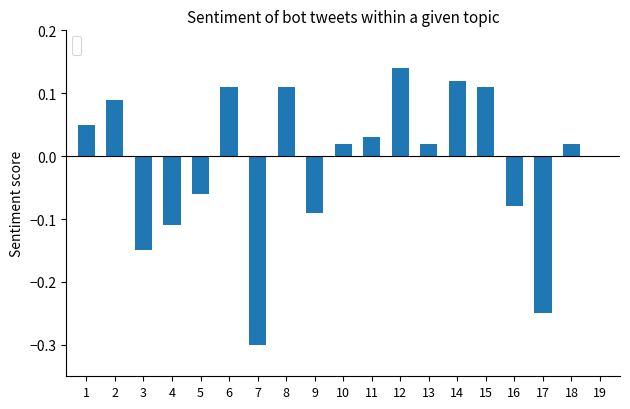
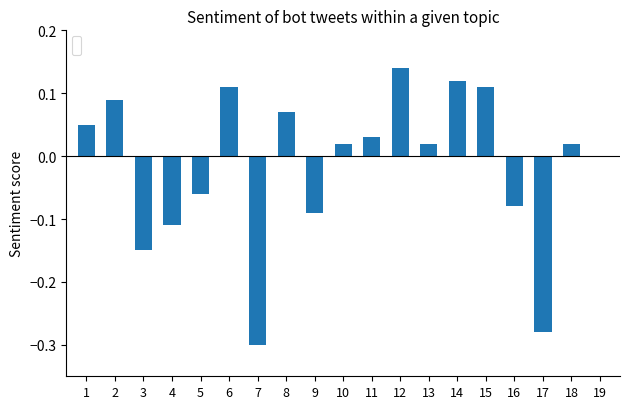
8: 0.11 -> 0.07
17: -0.25 -> -0.28
